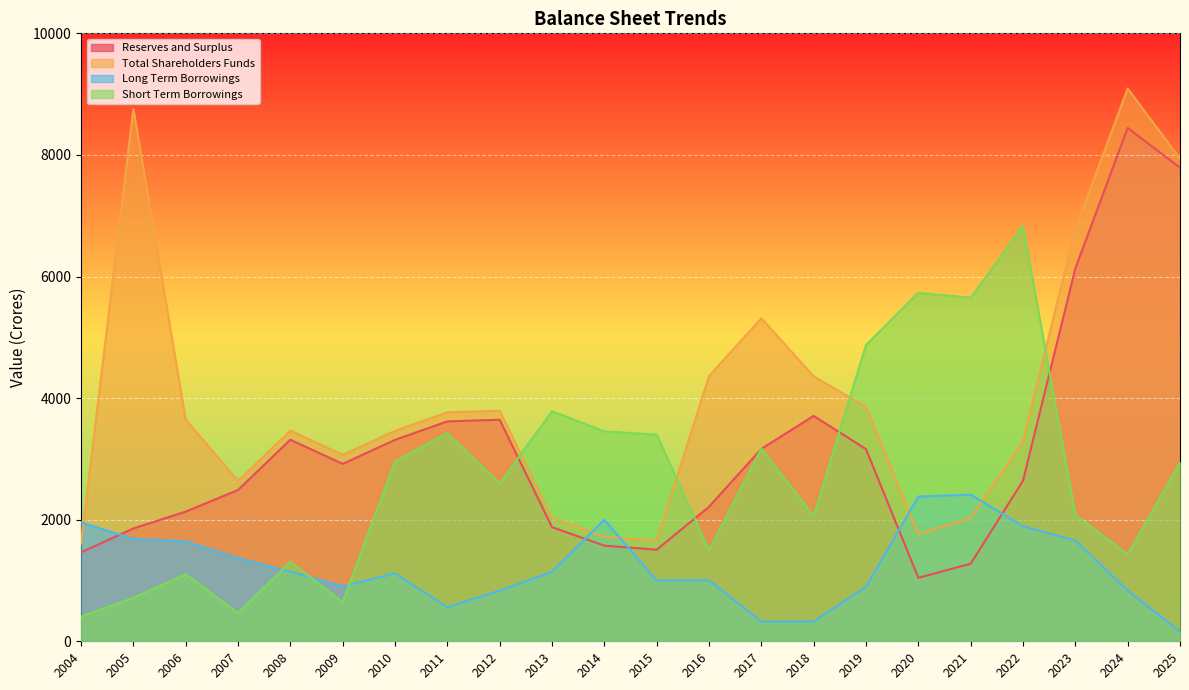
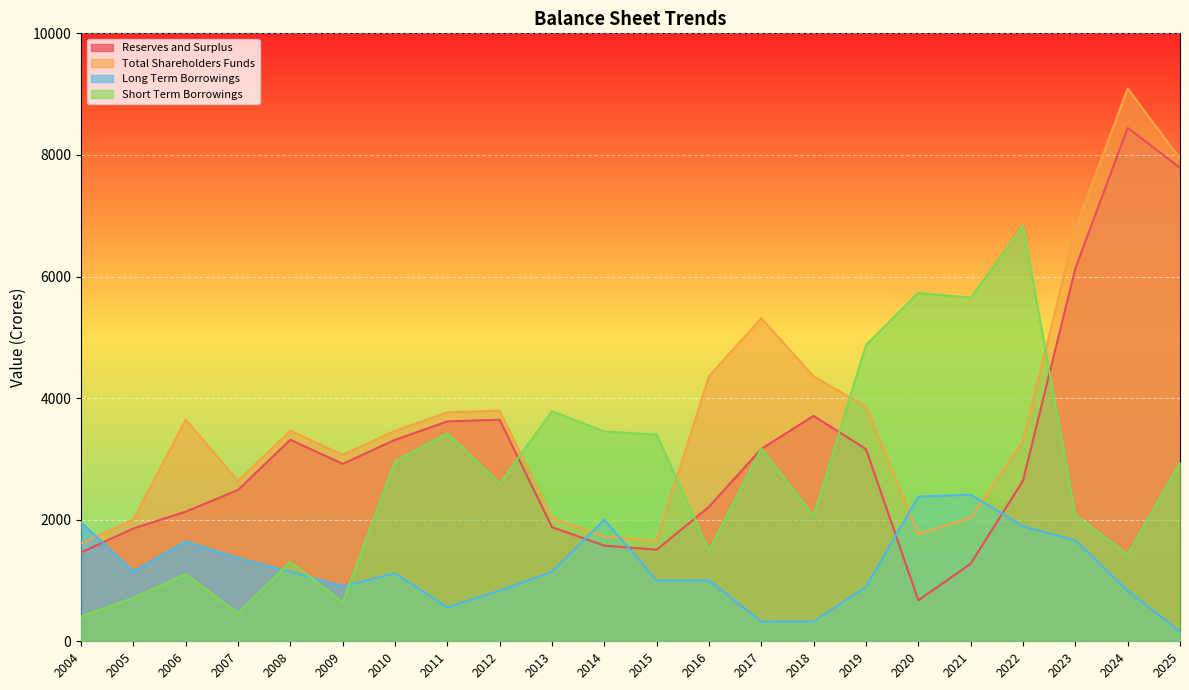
Total Shareholders Funds, 2005: 8800 -> 2000
Long Term Borrowings, 2005: 1700 -> 1100
Reserves and Surplus, 2020: 1000 -> 700
